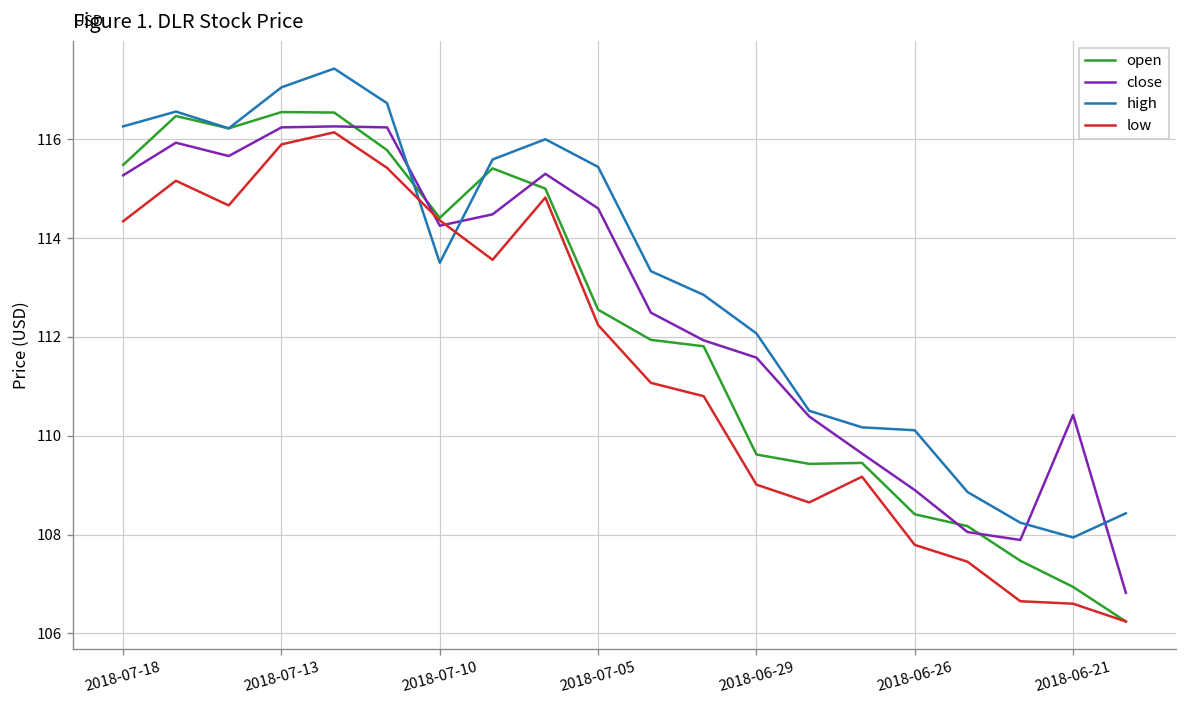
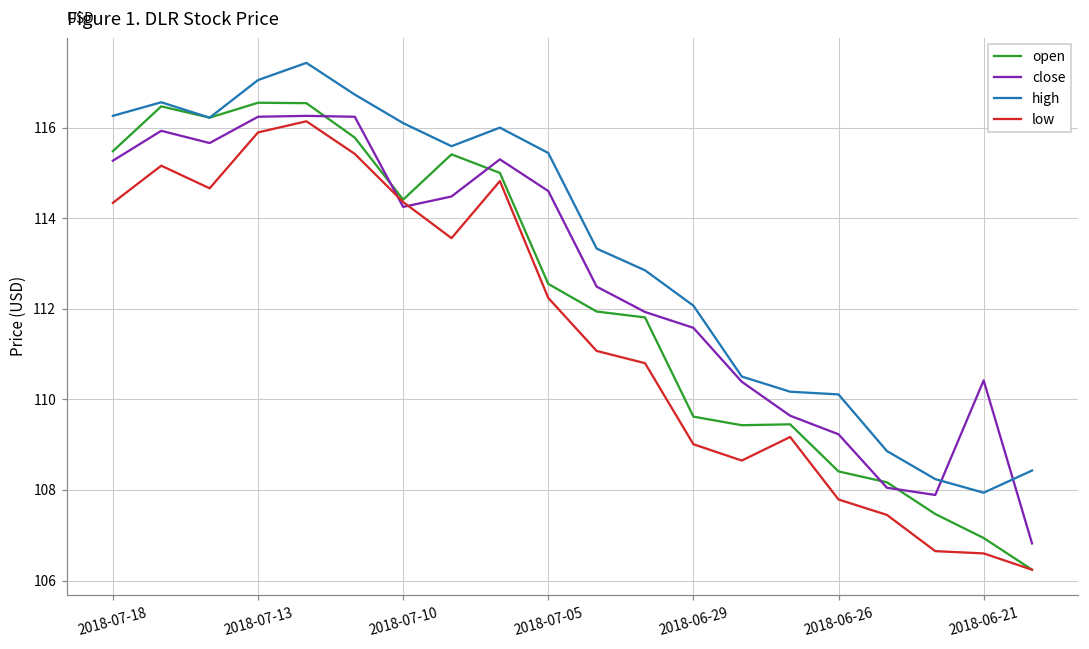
high, 2018-07-10: 113.5 -> 116.1
close, 2018-06-26: 108.9 -> 109.2
